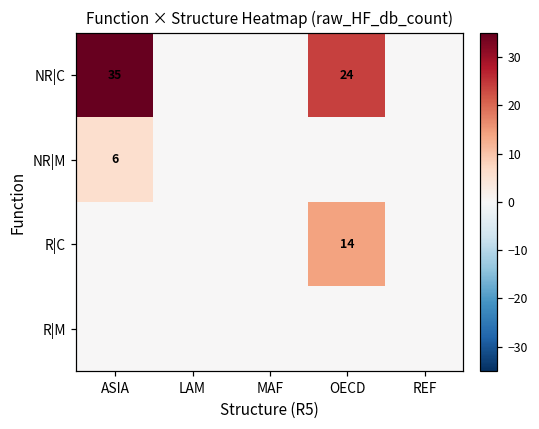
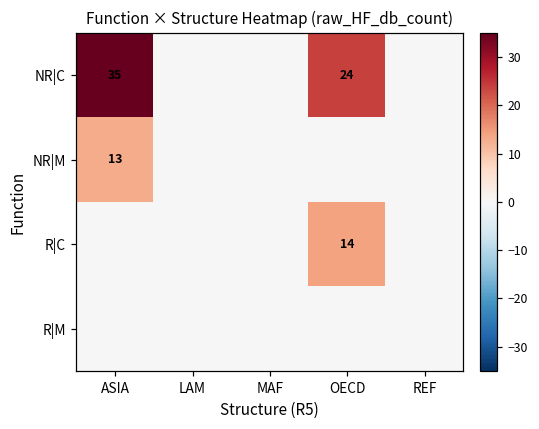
NR|M, ASIA: 6 -> 13
